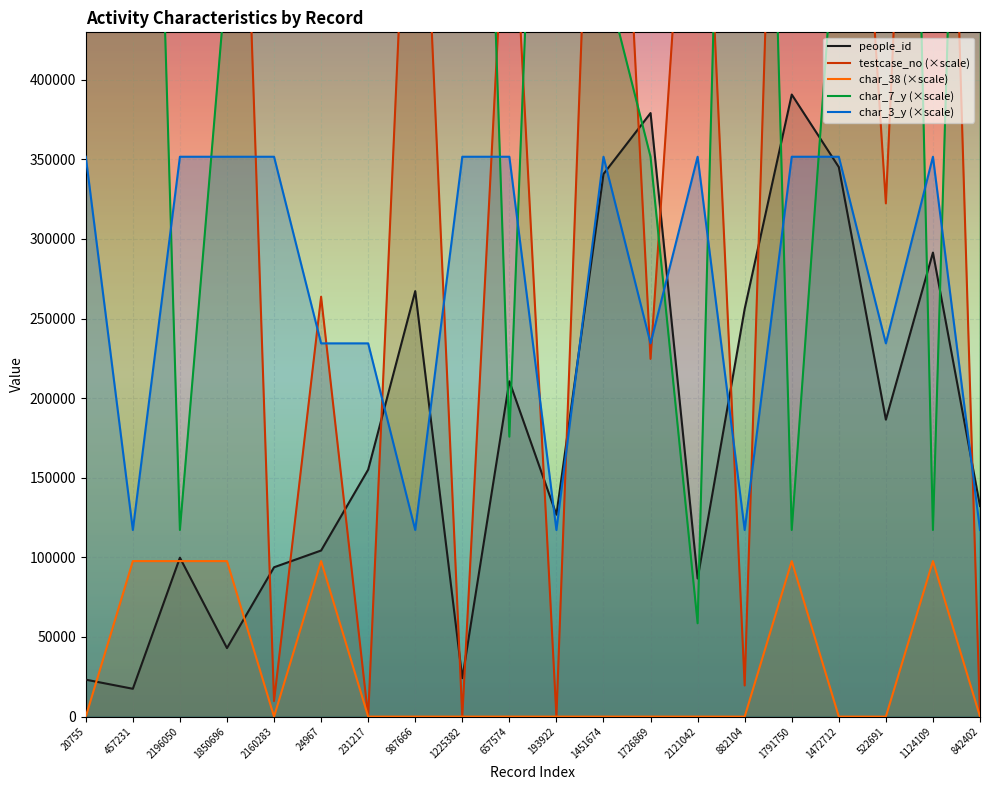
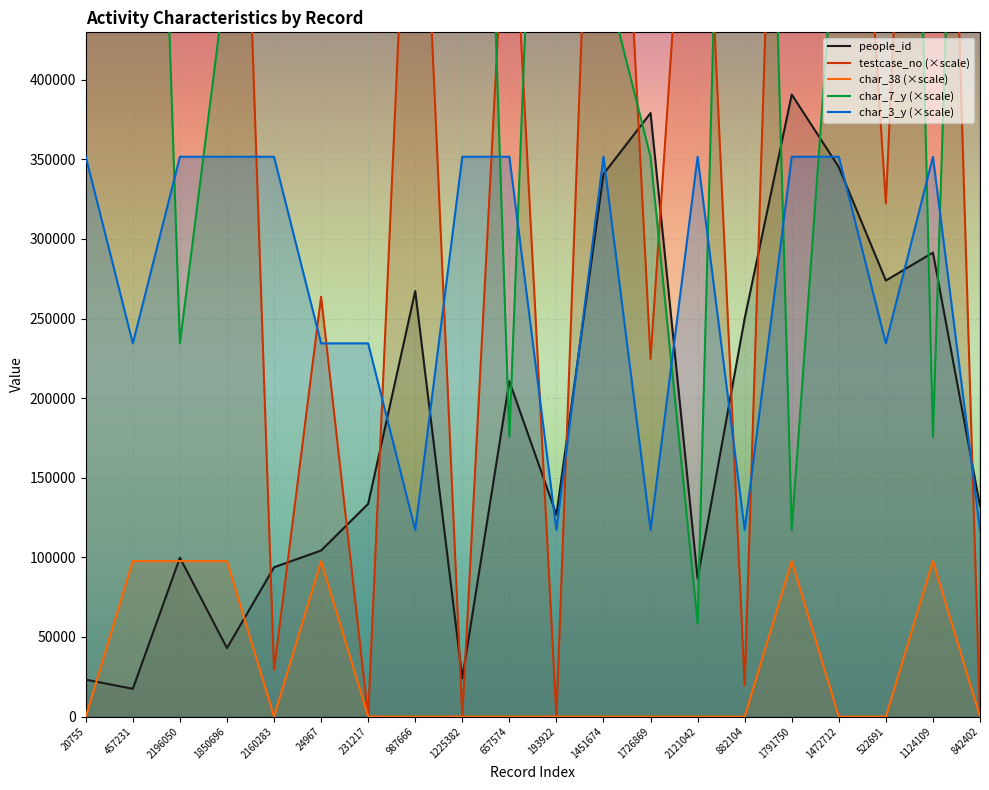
char_3_y (×scale), 457231: 117000 -> 234000
char_7_y (×scale), 2196050: 117000 -> 234000
testcase_no (×scale), 2160283: 10000 -> 29000
people_id, 231217: 155000 -> 134000
char_3_y (×scale), 1726869: 234000 -> 117000
people_id, 882104: 256000 -> 250000
people_id, 522691: 186000 -> 274000
char_7_y (×scale), 1124109: 117000 -> 176000
